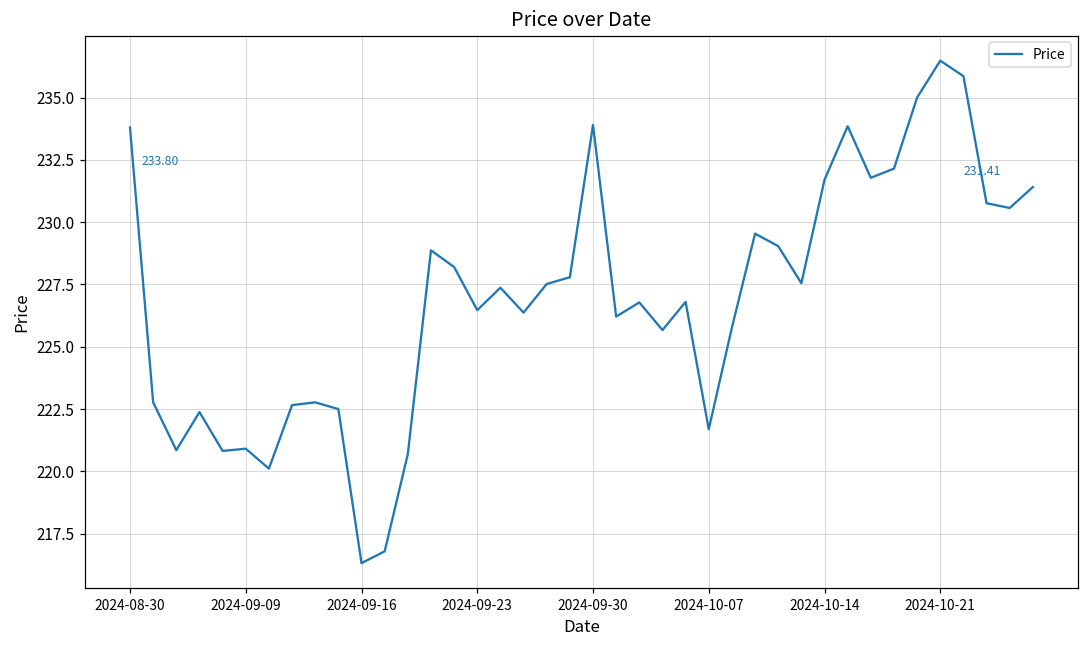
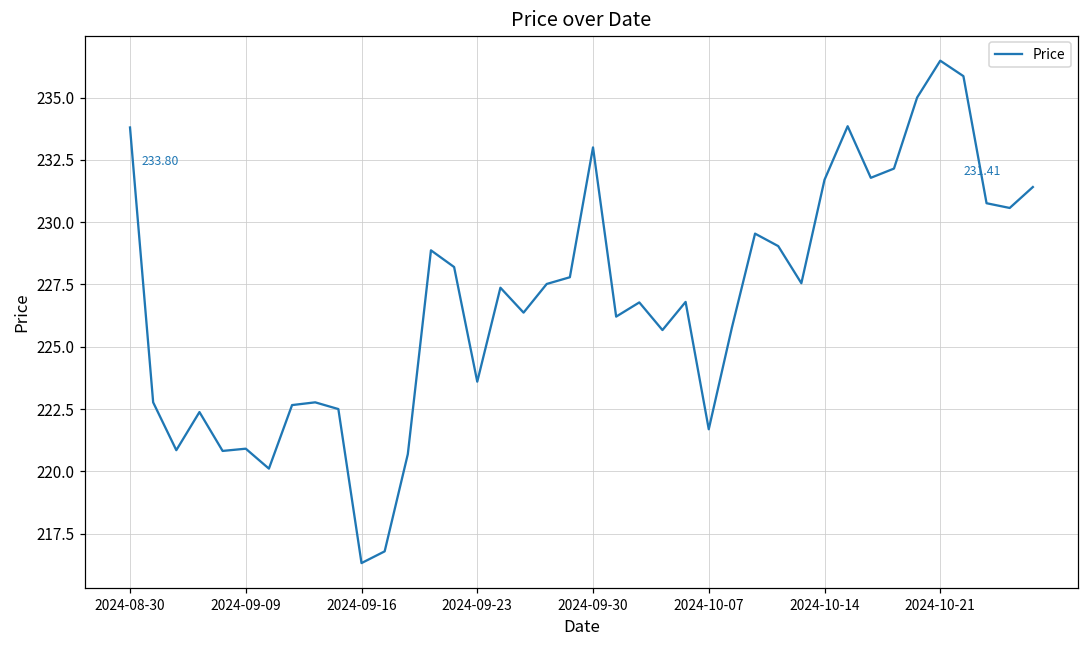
2024-09-23: 226.5 -> 223.6
2024-09-30: 233.9 -> 233.0
